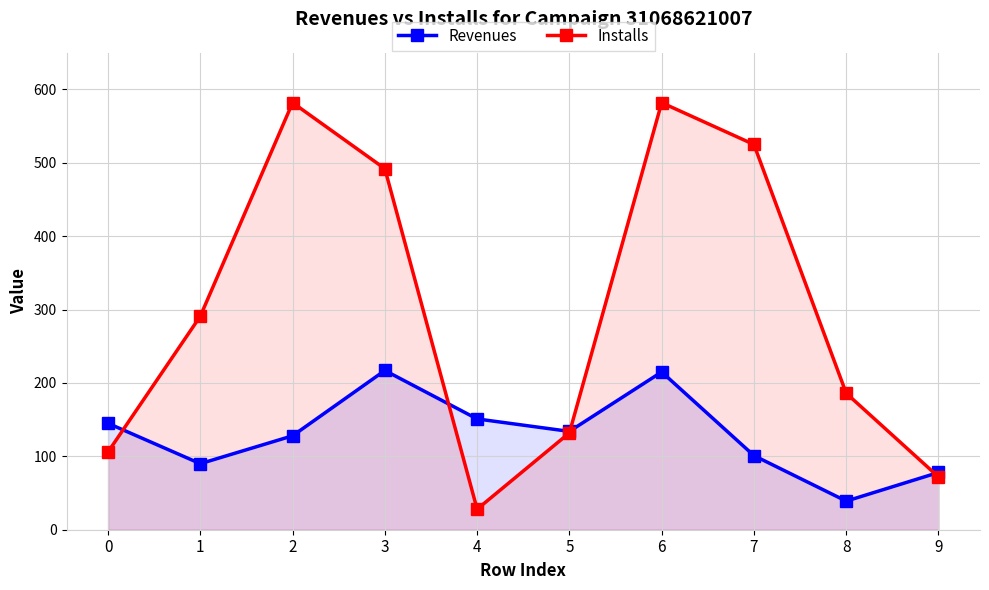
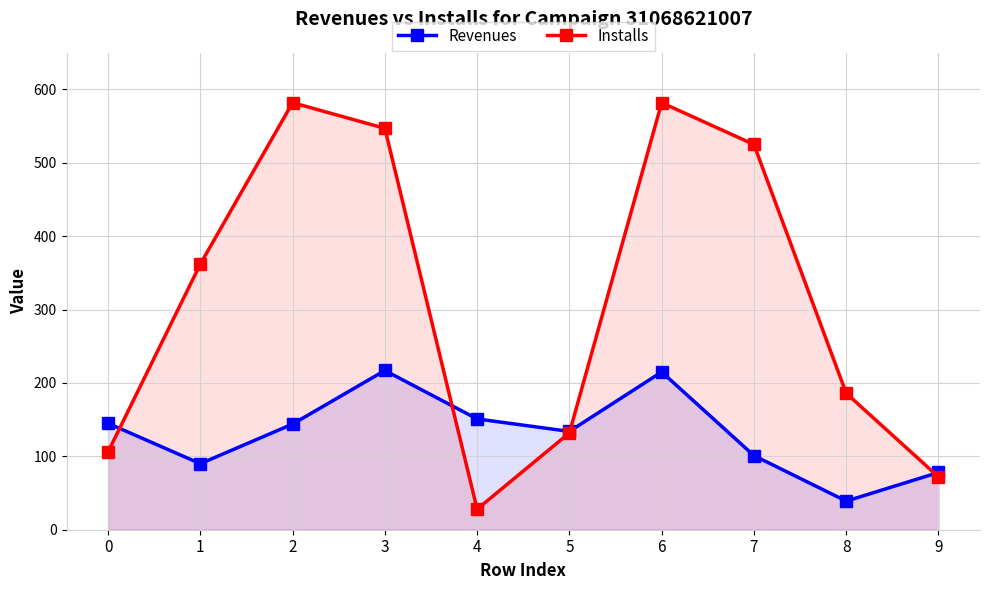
Installs, 1: 290 -> 360
Revenues, 2: 130 -> 140
Installs, 3: 490 -> 550
